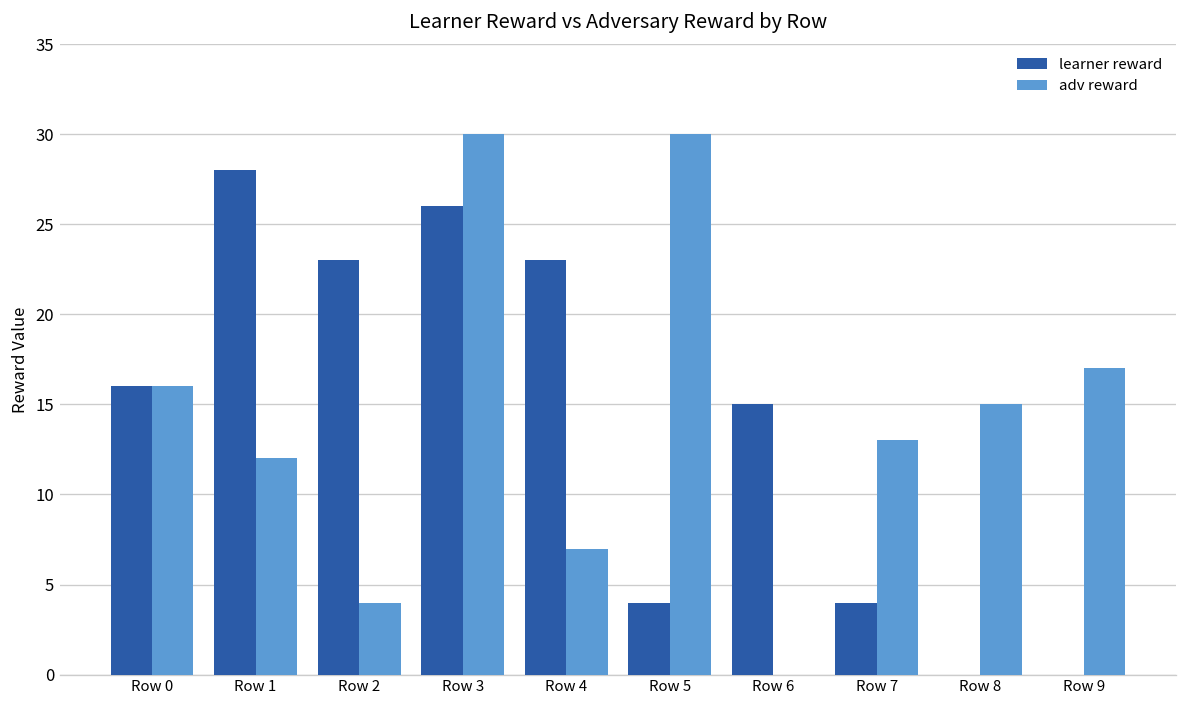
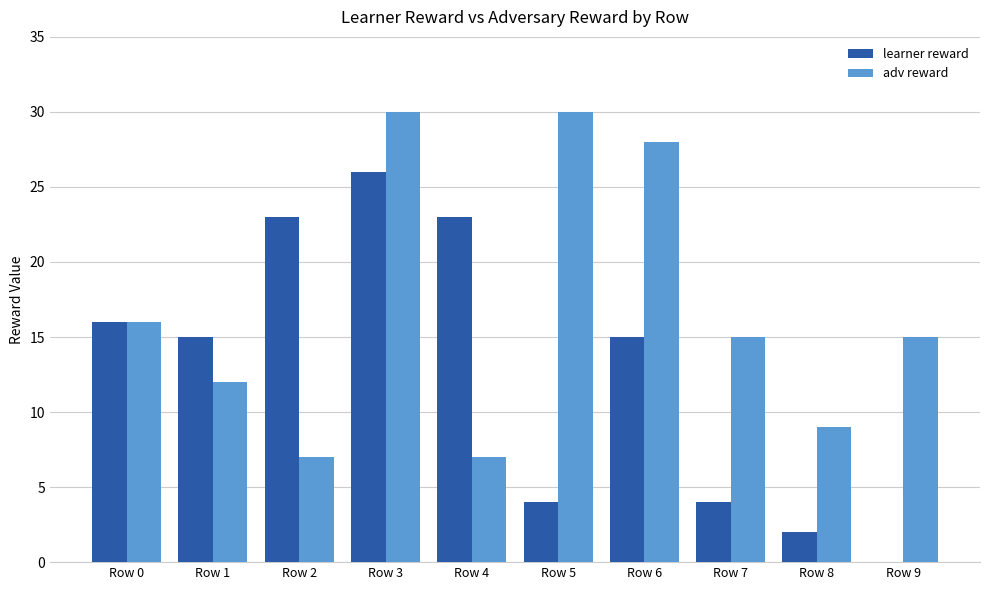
learner reward, Row 1: 28 -> 15
adv reward, Row 2: 4 -> 7
adv reward, Row 6: 0 -> 28
adv reward, Row 7: 13 -> 15
learner reward, Row 8: 0 -> 2
adv reward, Row 8: 15 -> 9
adv reward, Row 9: 17 -> 15
